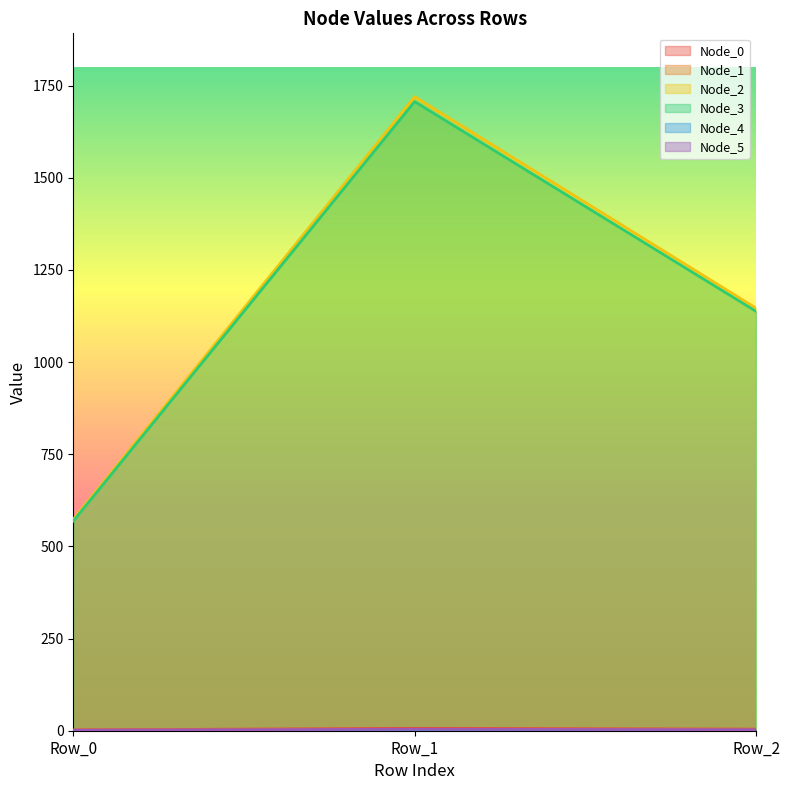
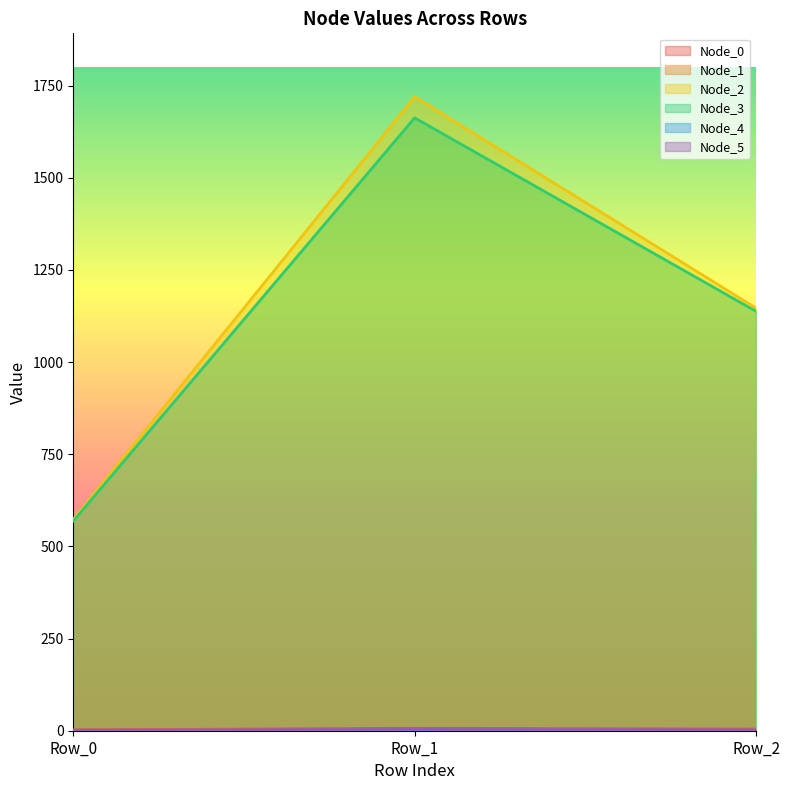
Node_3, Row_1: 1710 -> 1660
